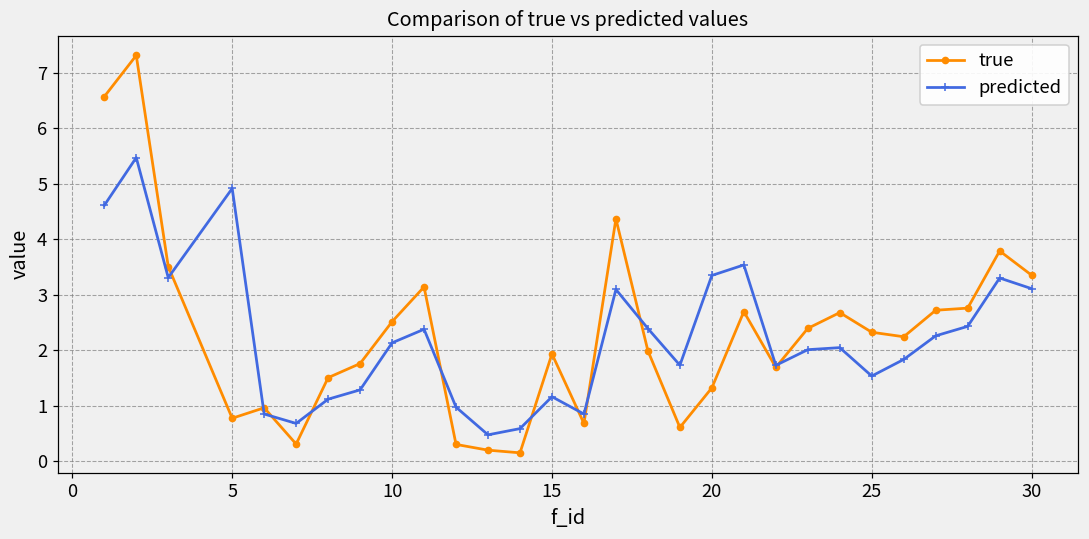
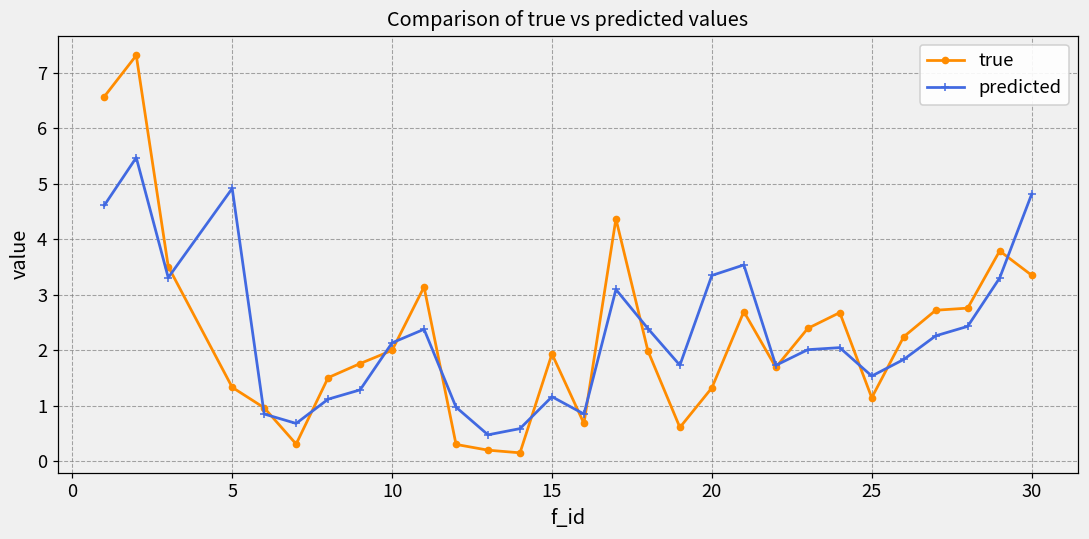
true, 5: 0.8 -> 1.3
true, 10: 2.5 -> 2.0
true, 25: 2.3 -> 1.1
predicted, 30: 3.1 -> 4.8
